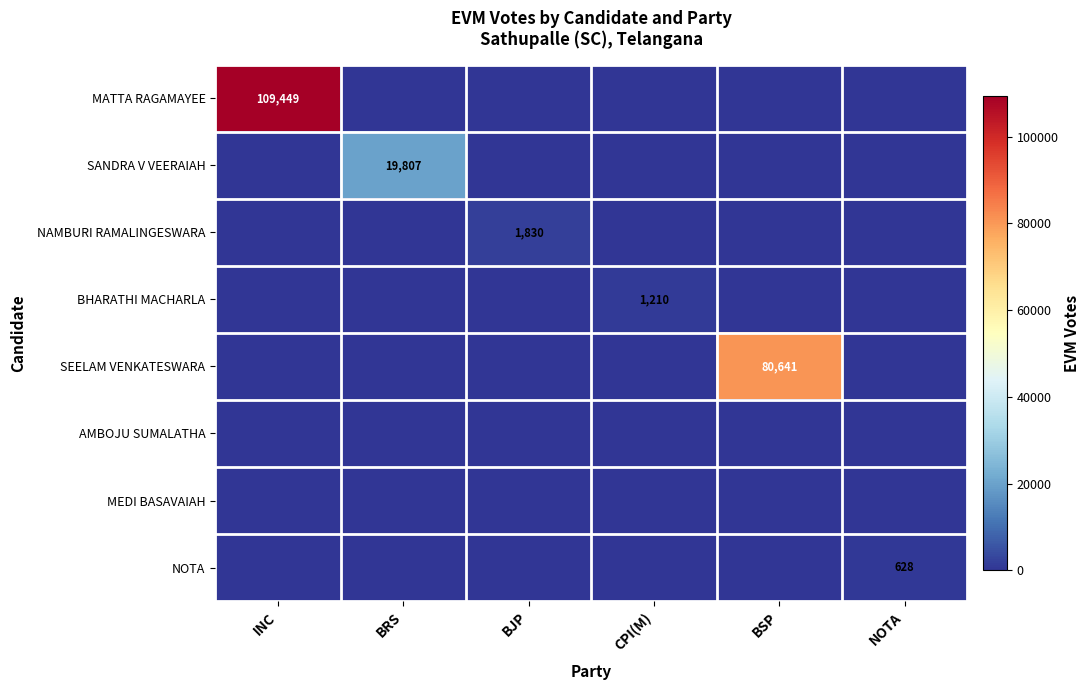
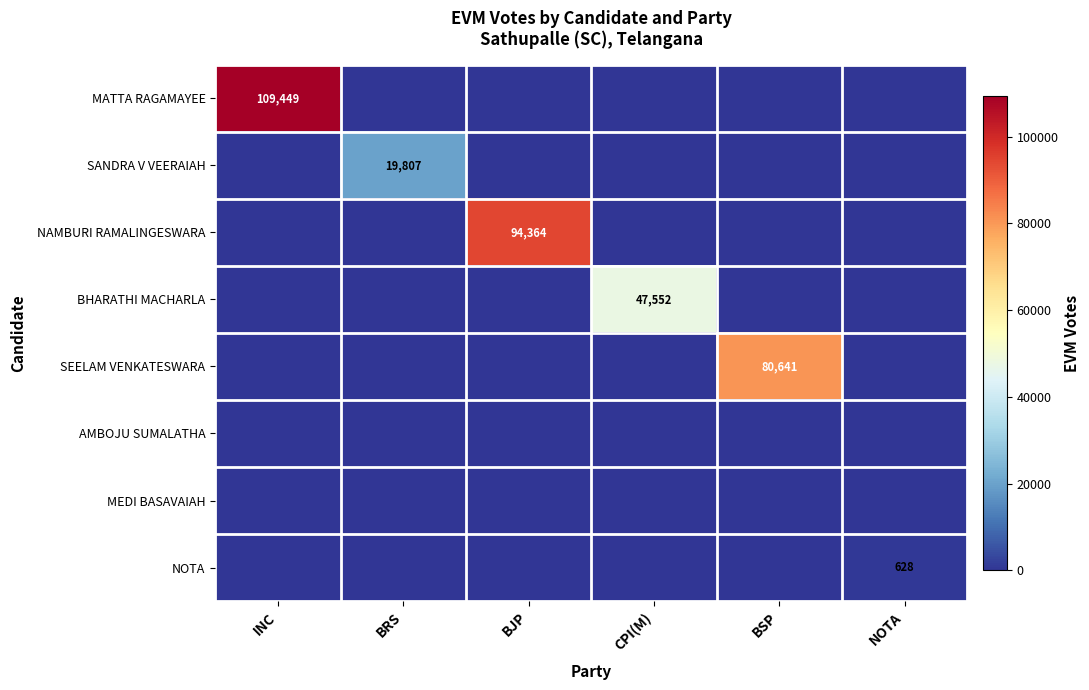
NAMBURI RAMALINGESWARA, BJP: 1,830 -> 94,364
BHARATHI MACHARLA, CPI(M): 1,210 -> 47,552
